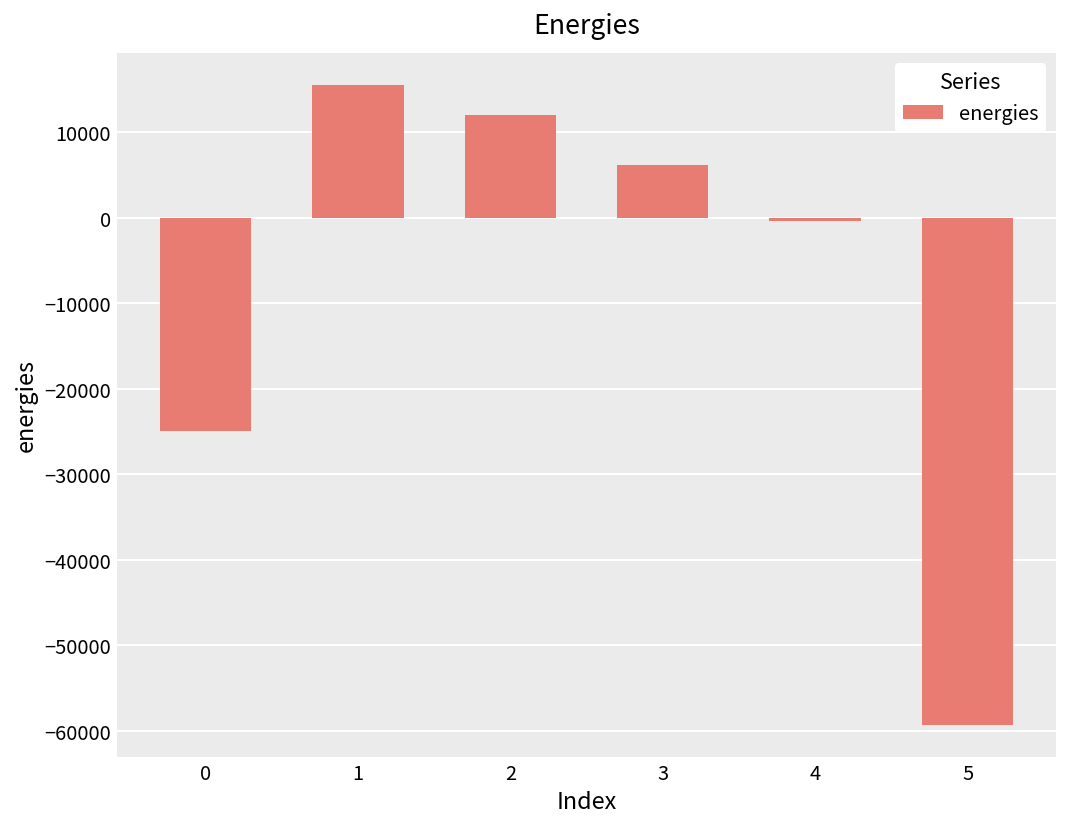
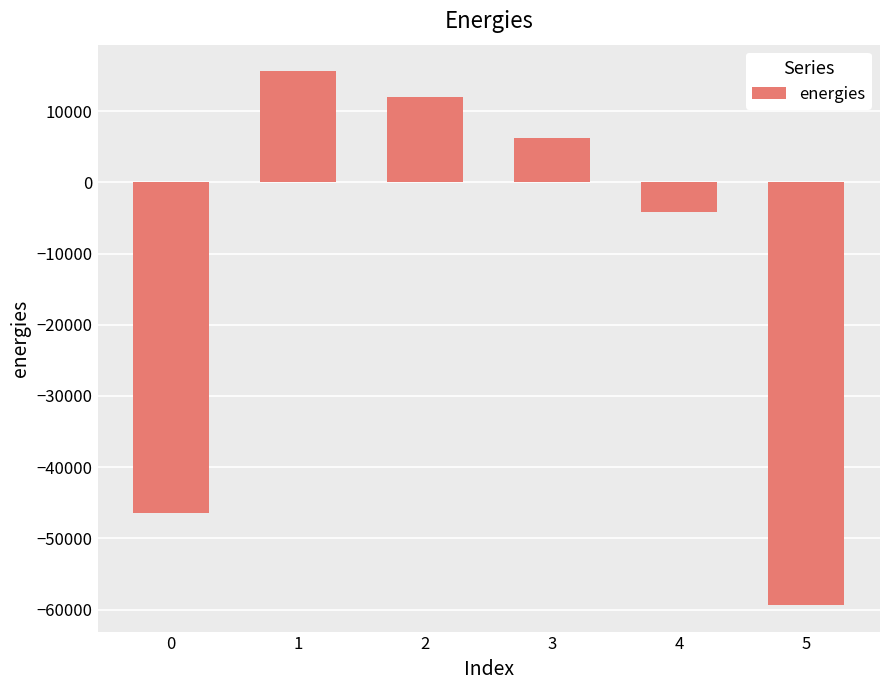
0: -25000 -> -46000
4: 0 -> -4000
